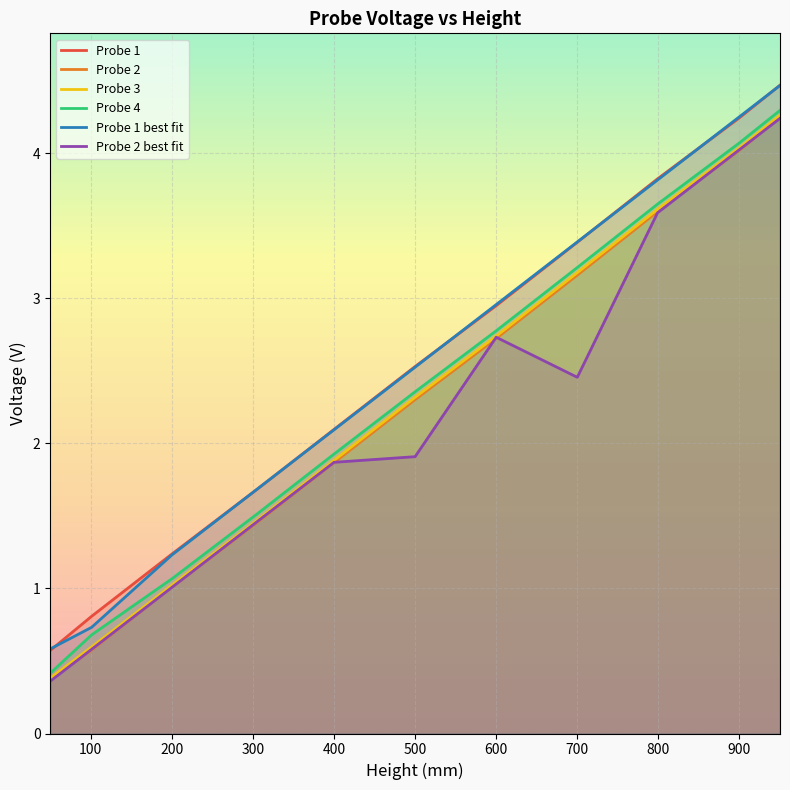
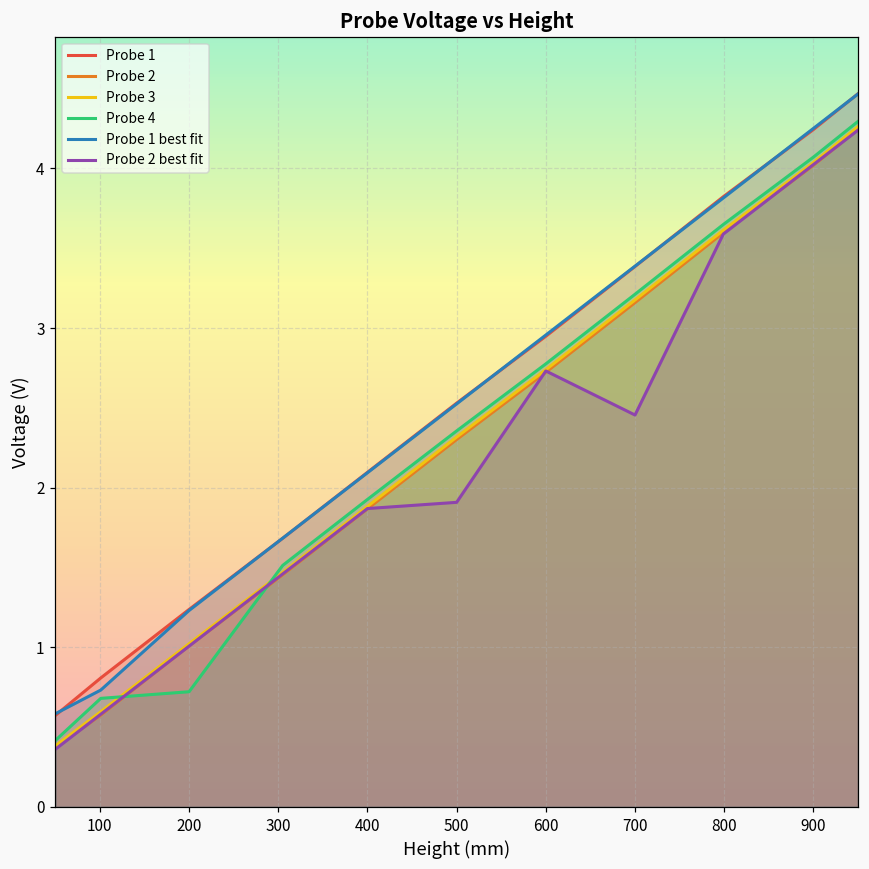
Probe 4, 200: 1.07 -> 0.72
